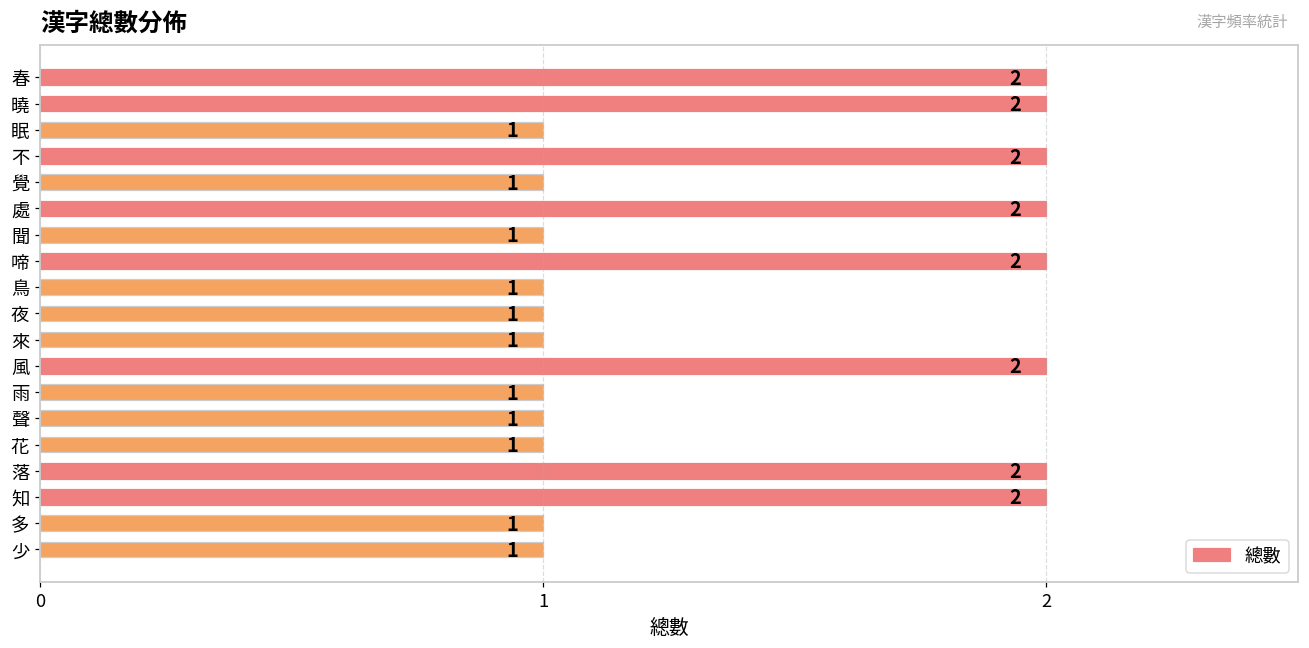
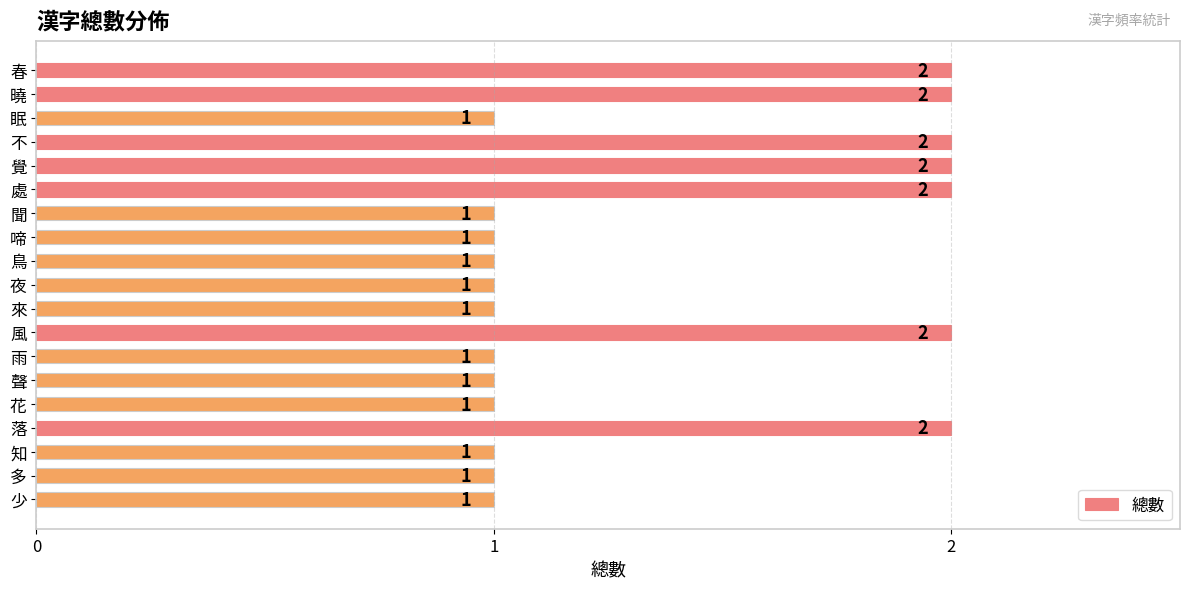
覺: 1 -> 2
啼: 2 -> 1
知: 2 -> 1
